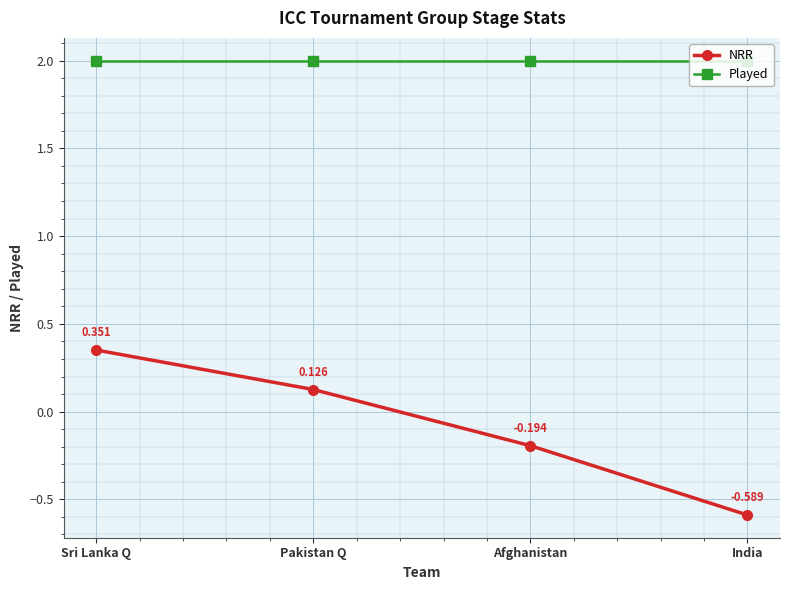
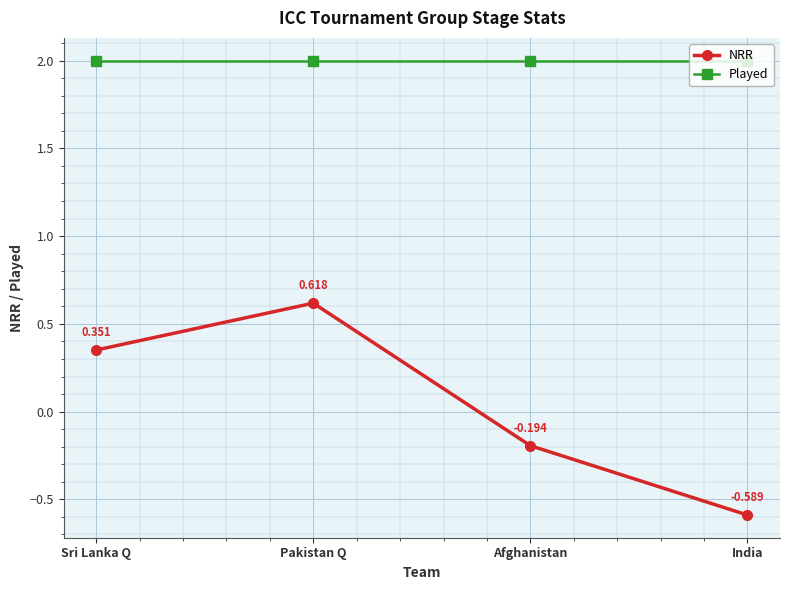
NRR, Pakistan Q: 0.126 -> 0.618
